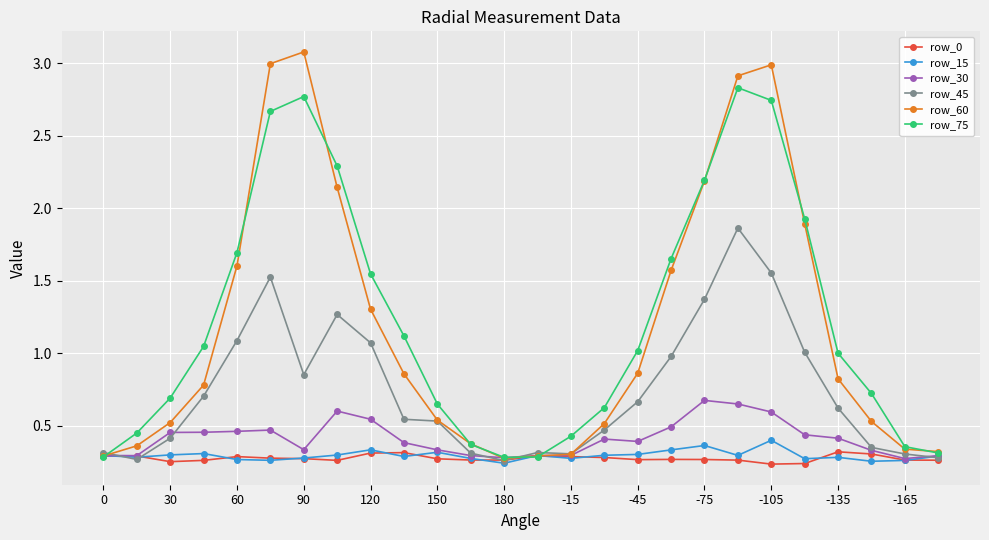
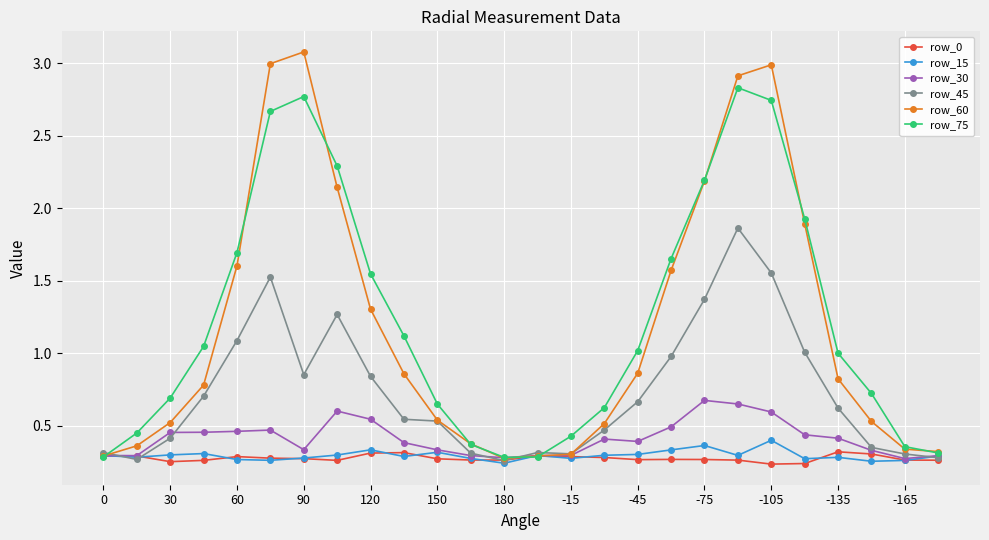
row_45, 120: 1.07 -> 0.84
